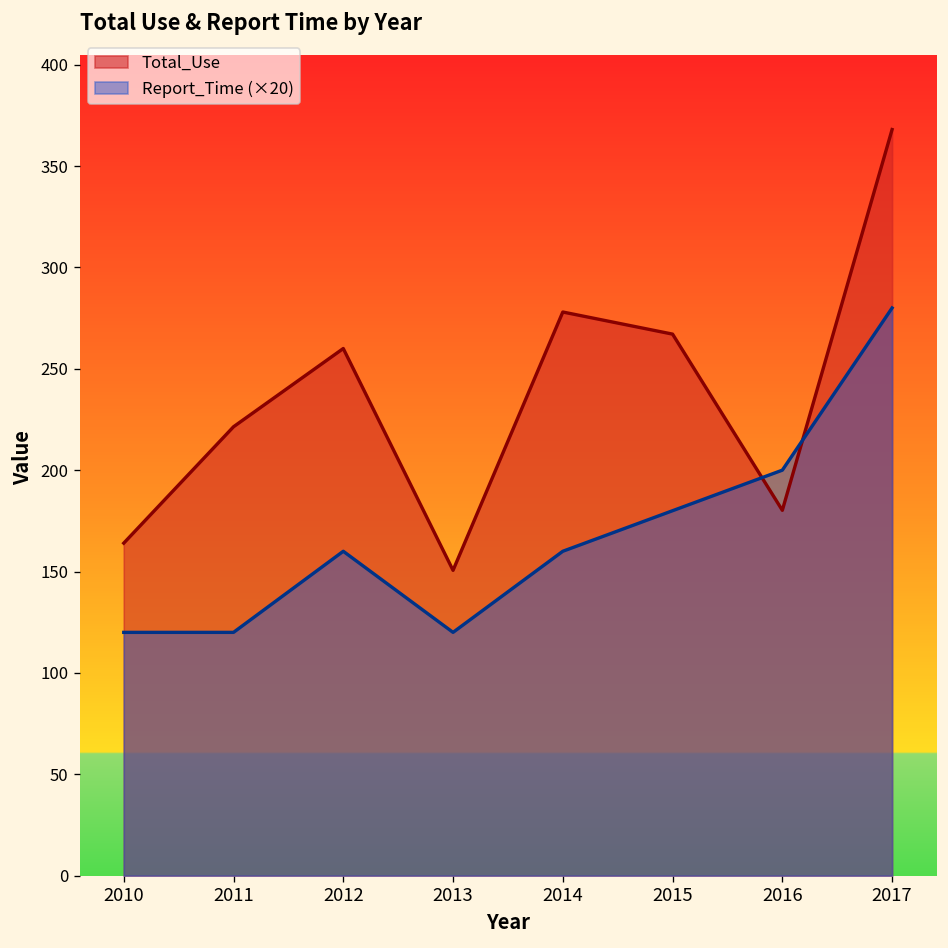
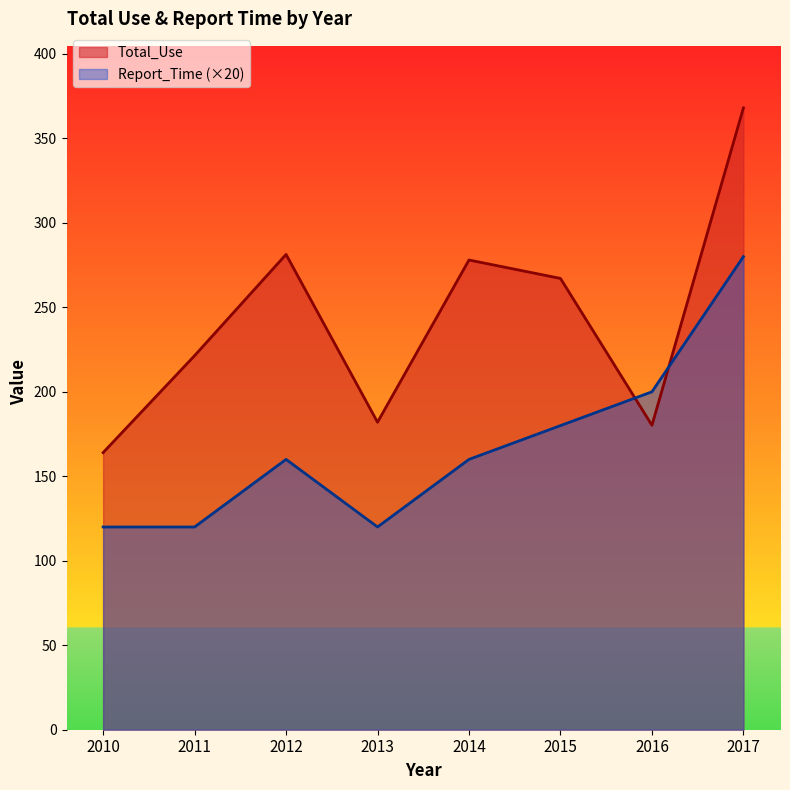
Total_Use, 2012: 260 -> 281
Total_Use, 2013: 151 -> 182
